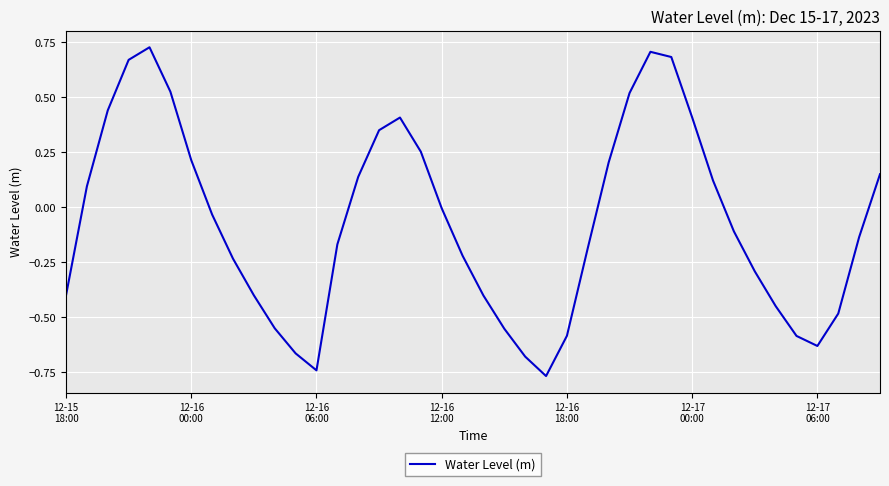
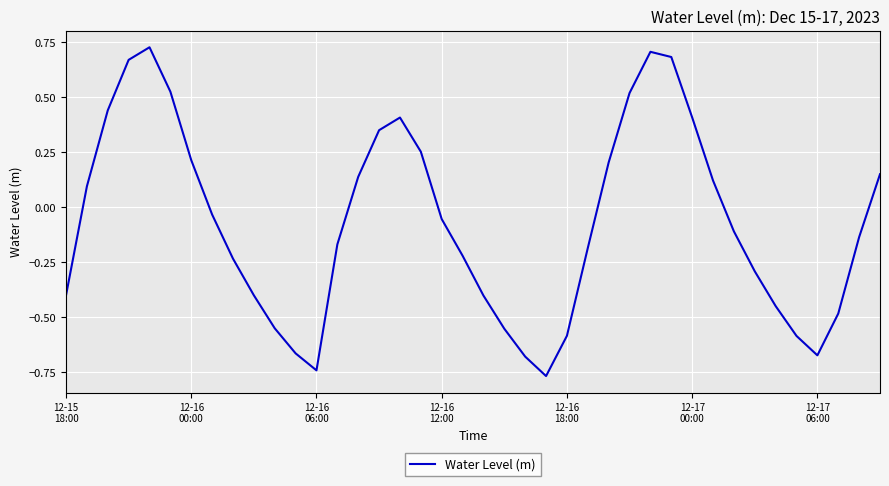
12-16 12:00: 0.00 -> -0.05
12-17 06:00: -0.63 -> -0.67
